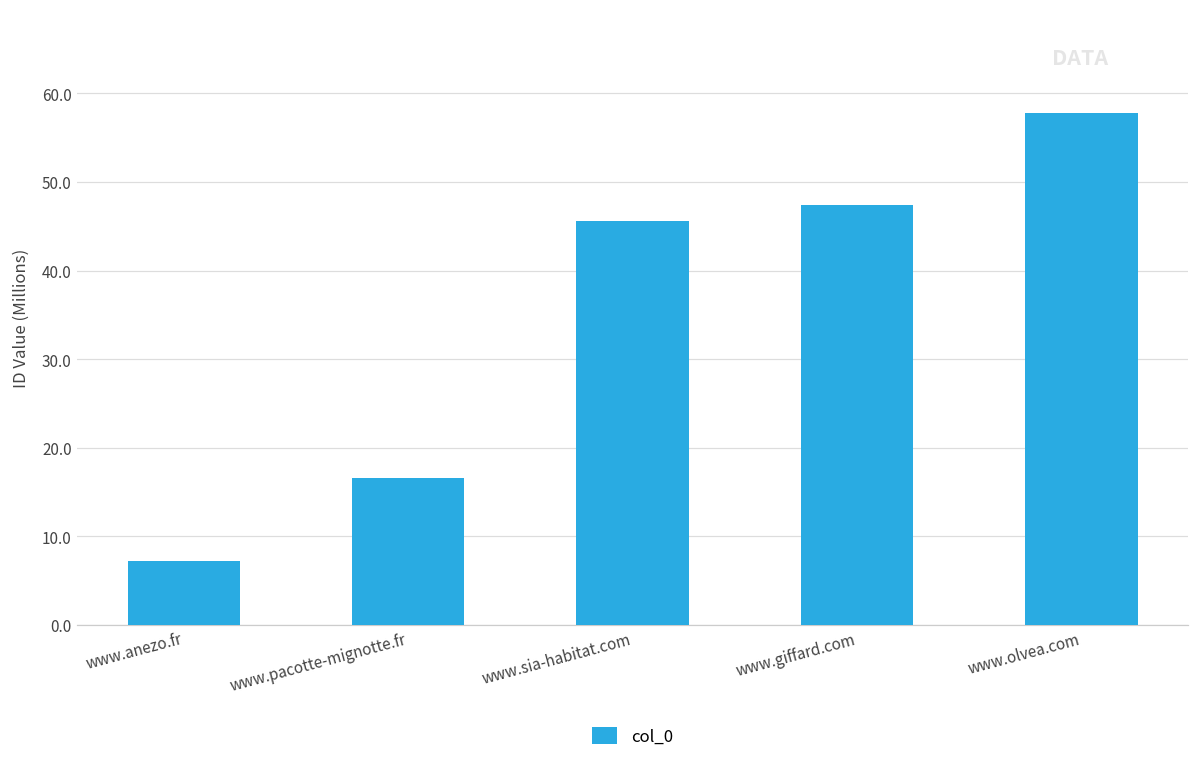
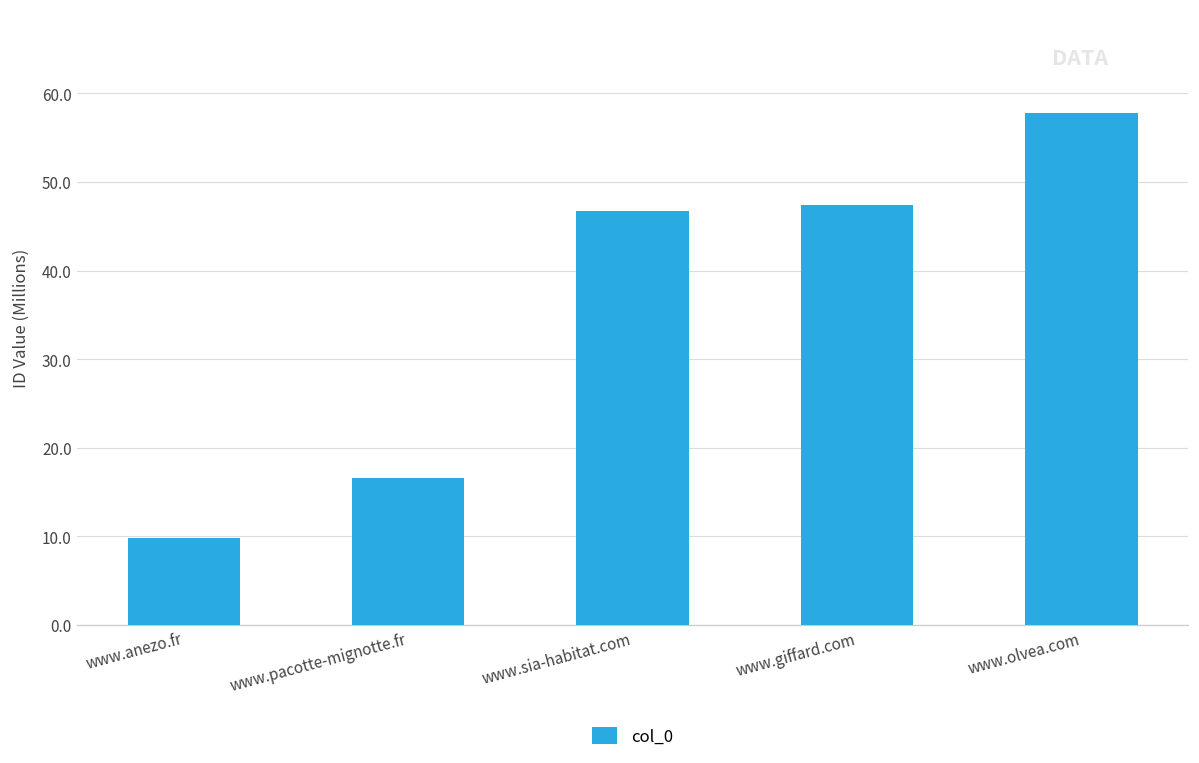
www.anezo.fr: 7 -> 10
www.sia-habitat.com: 46 -> 47
